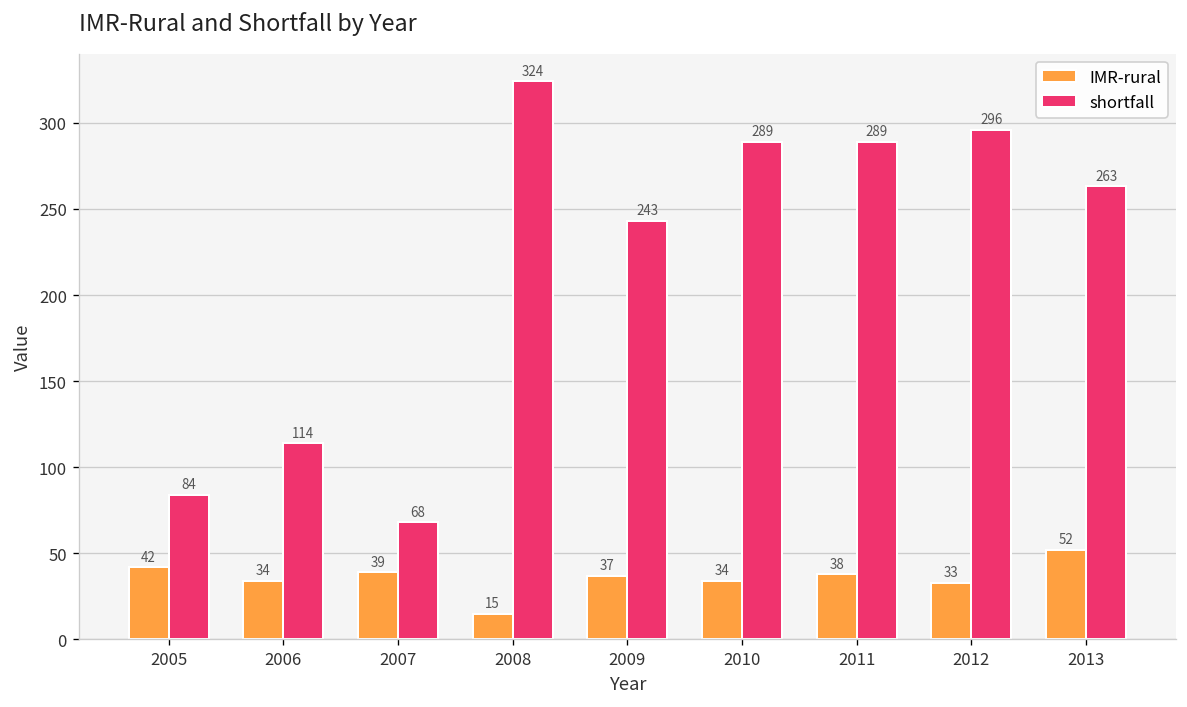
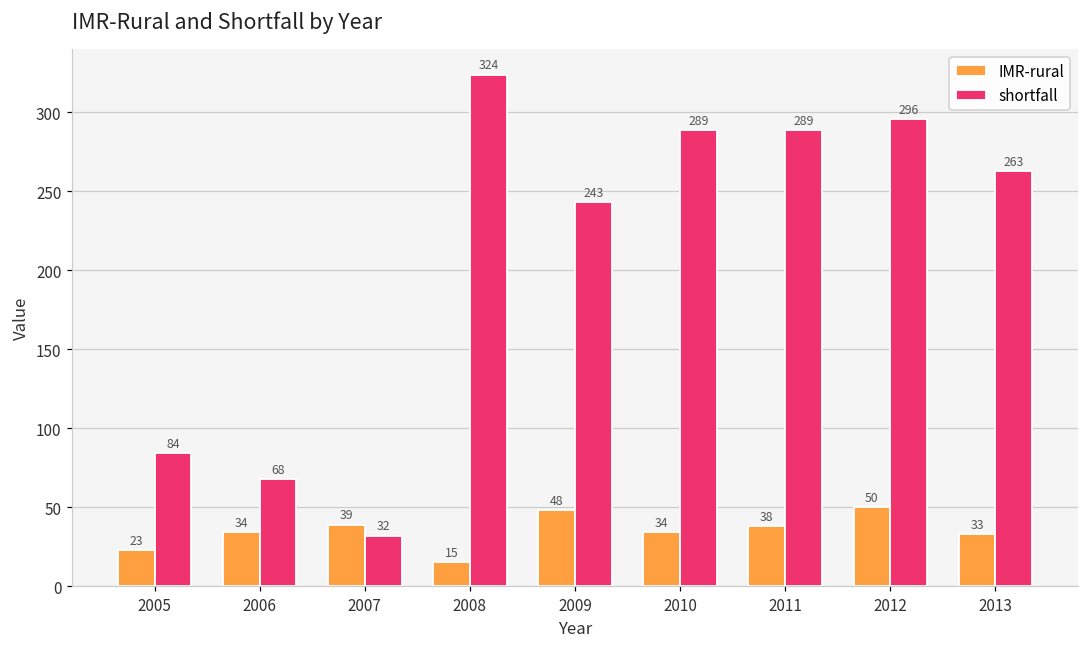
IMR-rural, 2005: 42 -> 23
shortfall, 2006: 114 -> 68
shortfall, 2007: 68 -> 32
IMR-rural, 2009: 37 -> 48
IMR-rural, 2012: 33 -> 50
IMR-rural, 2013: 52 -> 33
